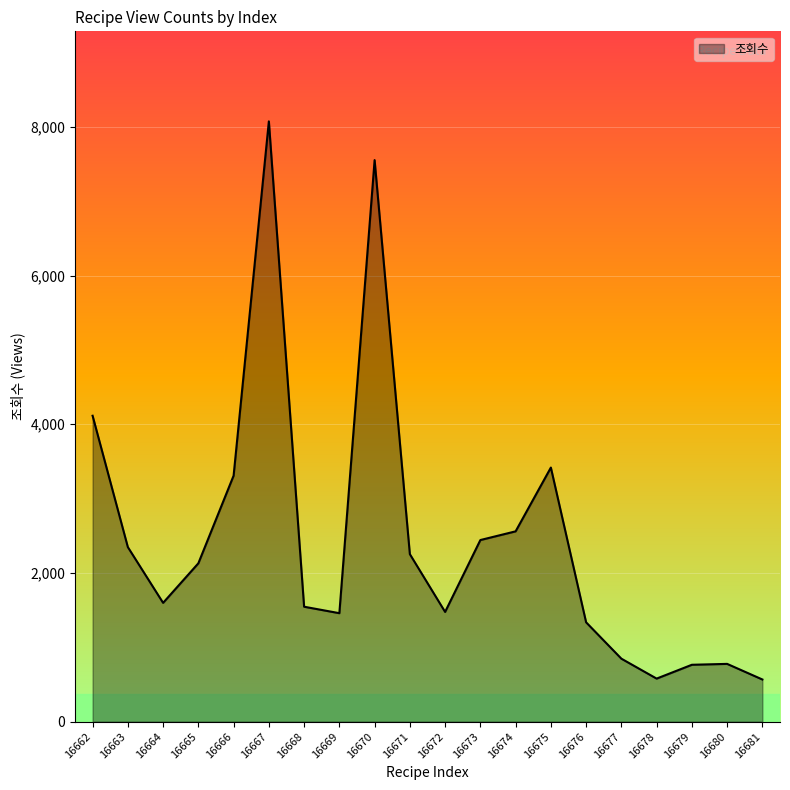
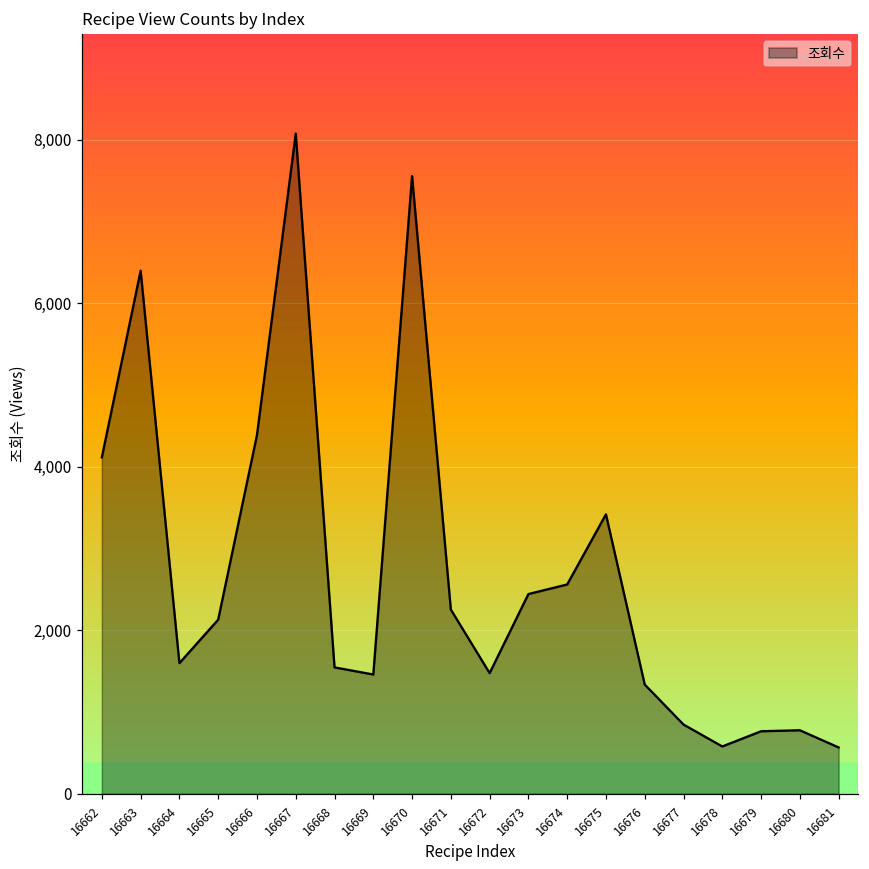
16663: 2,300 -> 6,400
16666: 3,300 -> 4,400
